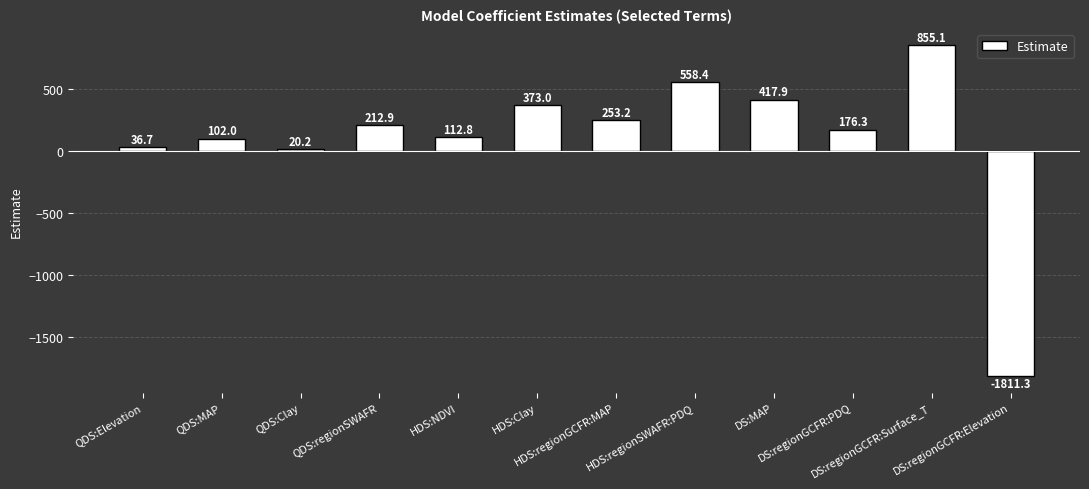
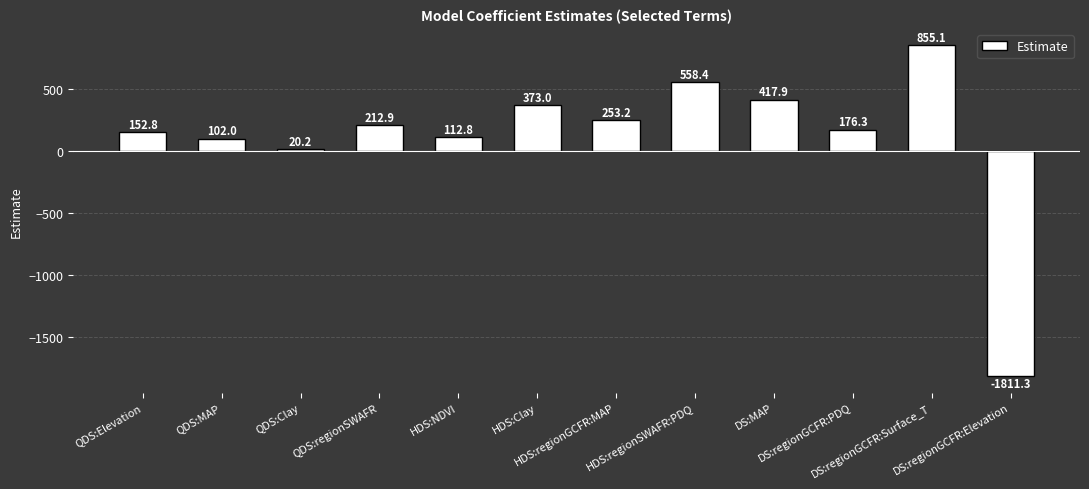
QDS:Elevation: 36.7 -> 152.8
